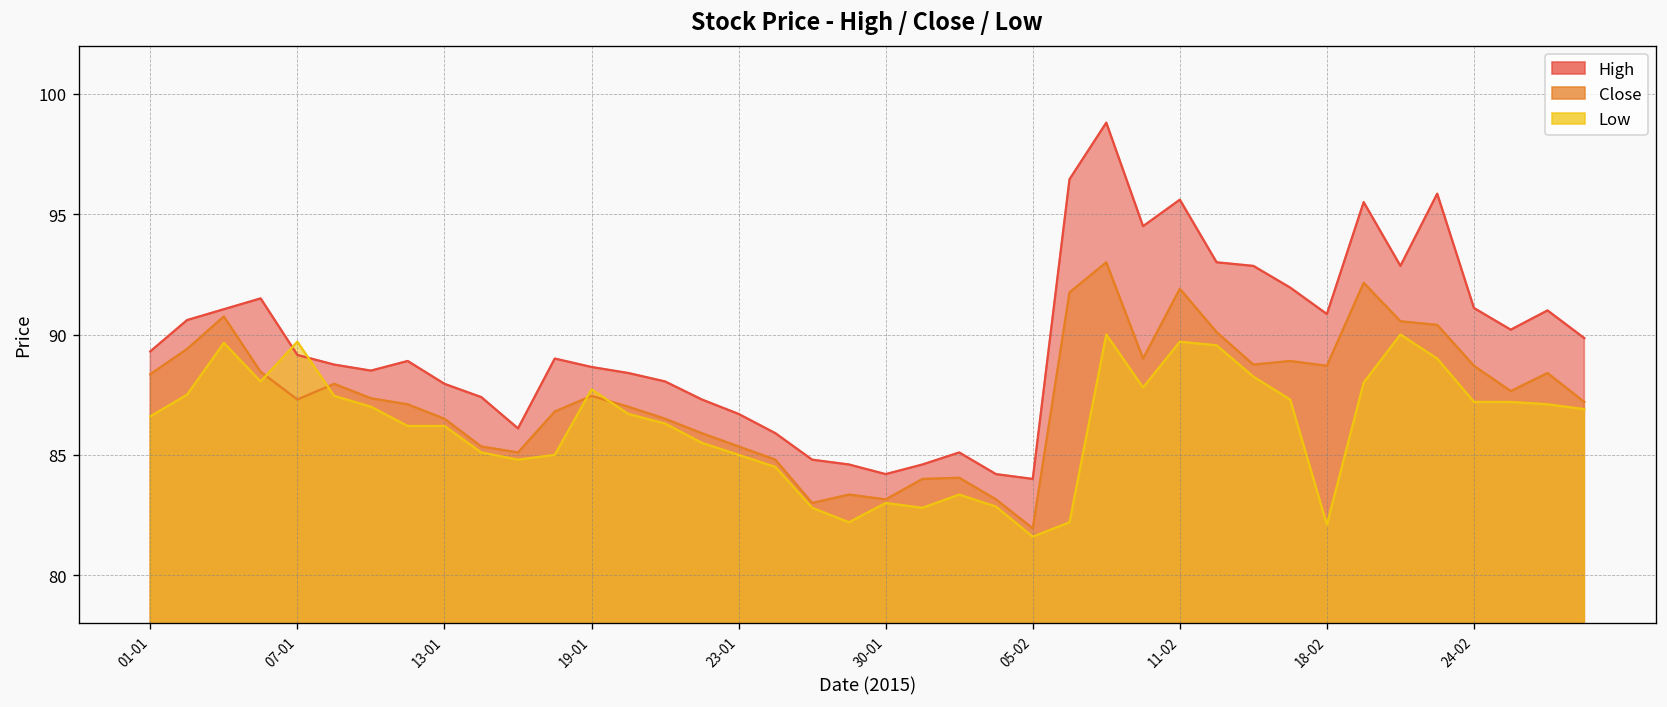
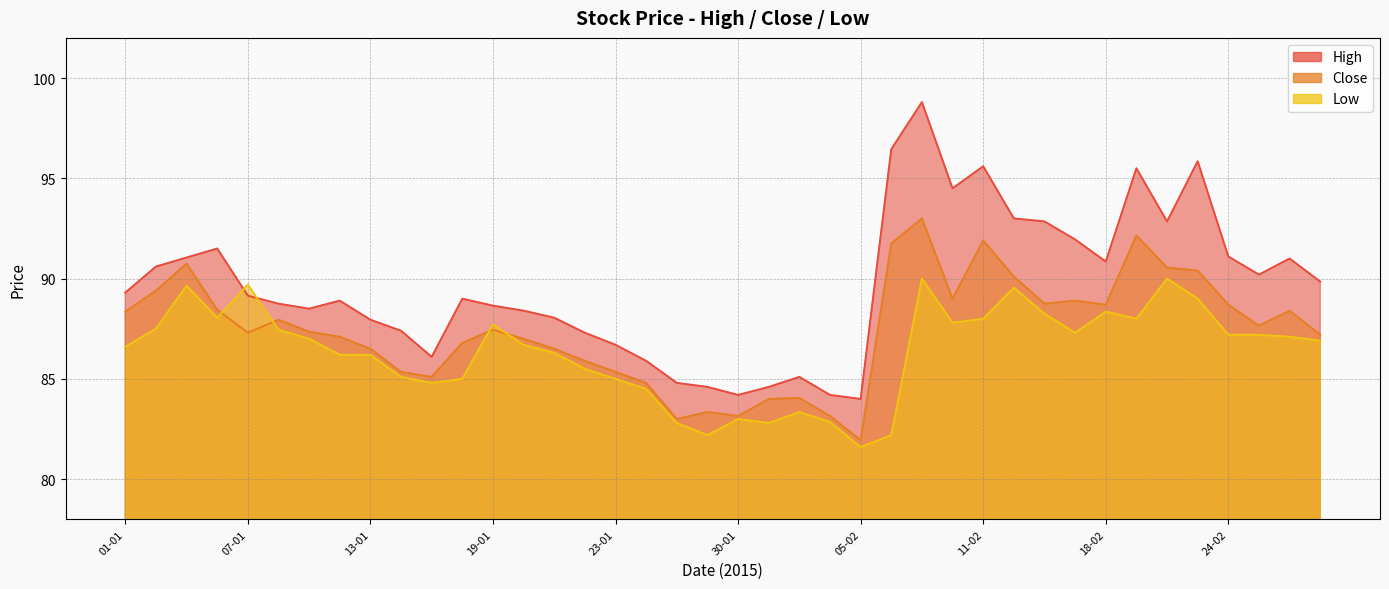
Low, 11-02: 89.7 -> 88.0
Low, 18-02: 82.1 -> 88.4
